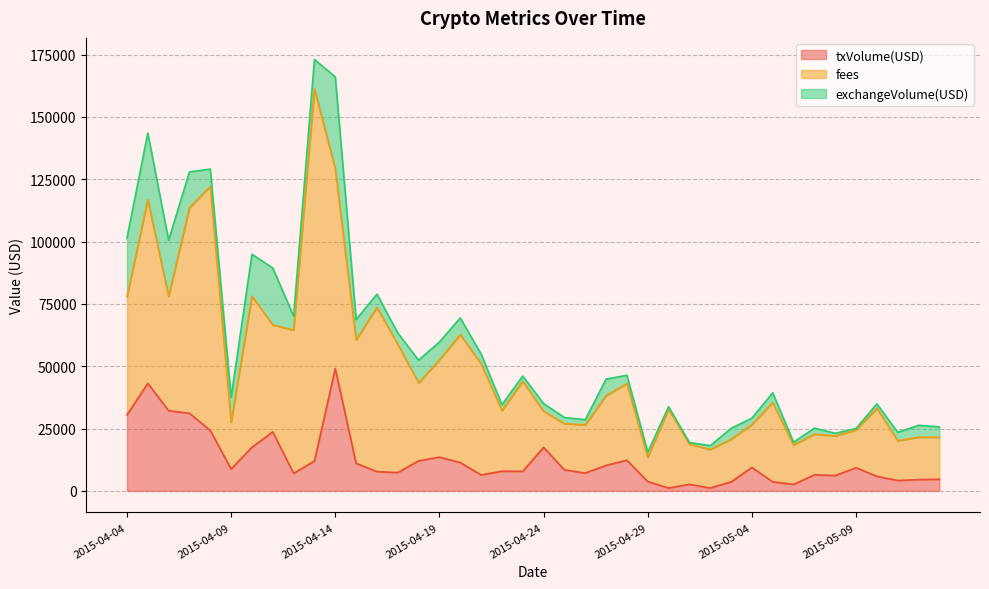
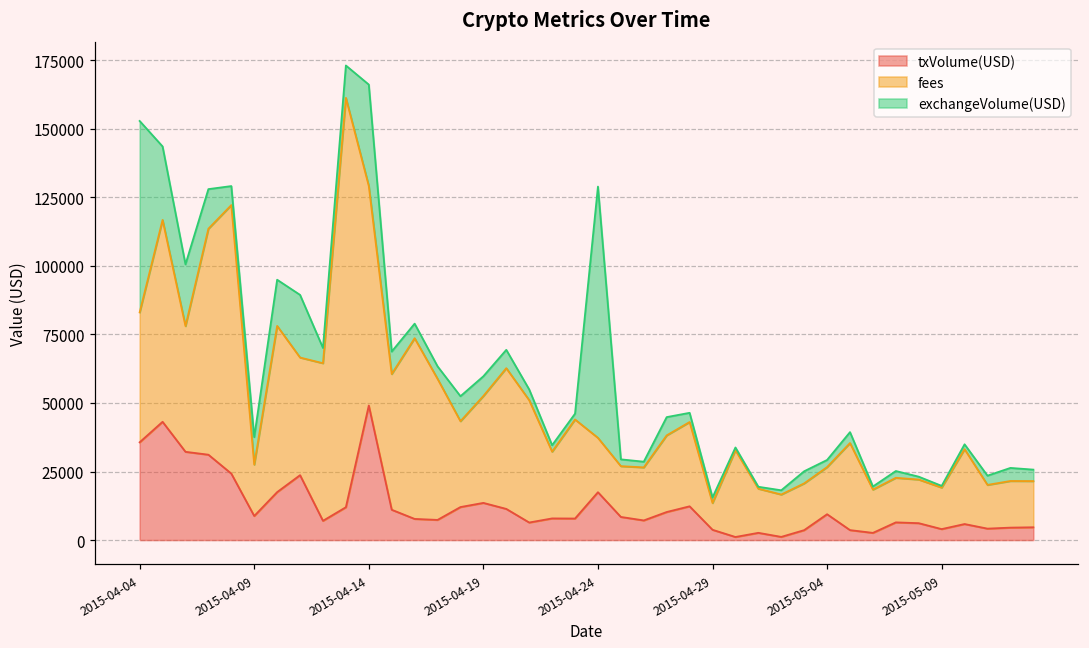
txVolume(USD), 2015-04-04: 30000 -> 36000
exchangeVolume(USD), 2015-04-04: 24000 -> 70000
fees, 2015-04-24: 15000 -> 20000
exchangeVolume(USD), 2015-04-24: 3000 -> 92000
txVolume(USD), 2015-05-09: 9000 -> 4000
